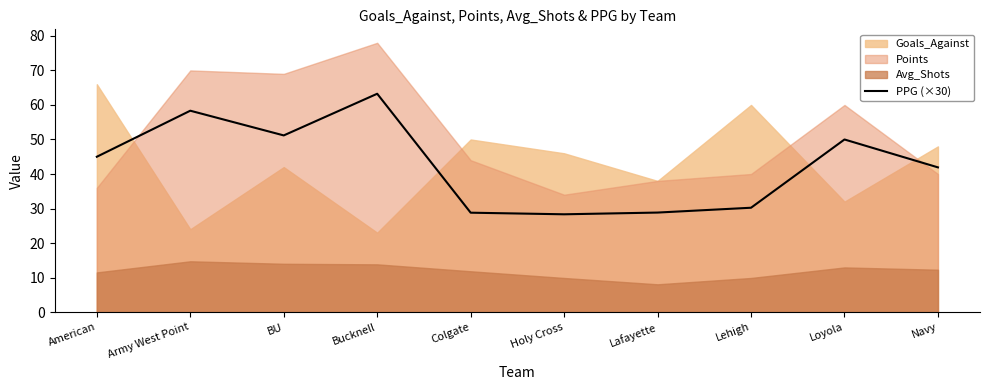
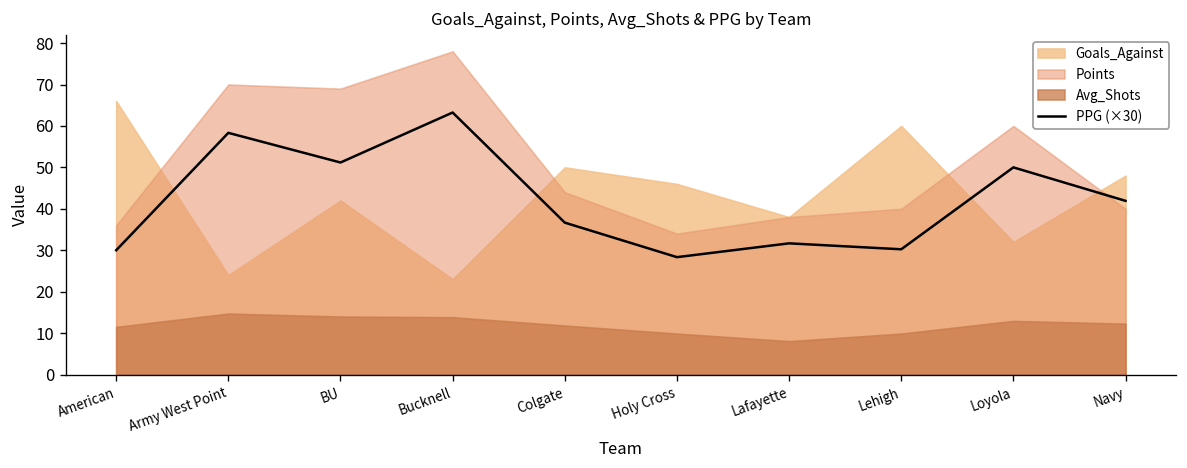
PPG (×30), American: 45 -> 30
PPG (×30), Colgate: 29 -> 37
PPG (×30), Lafayette: 29 -> 32
